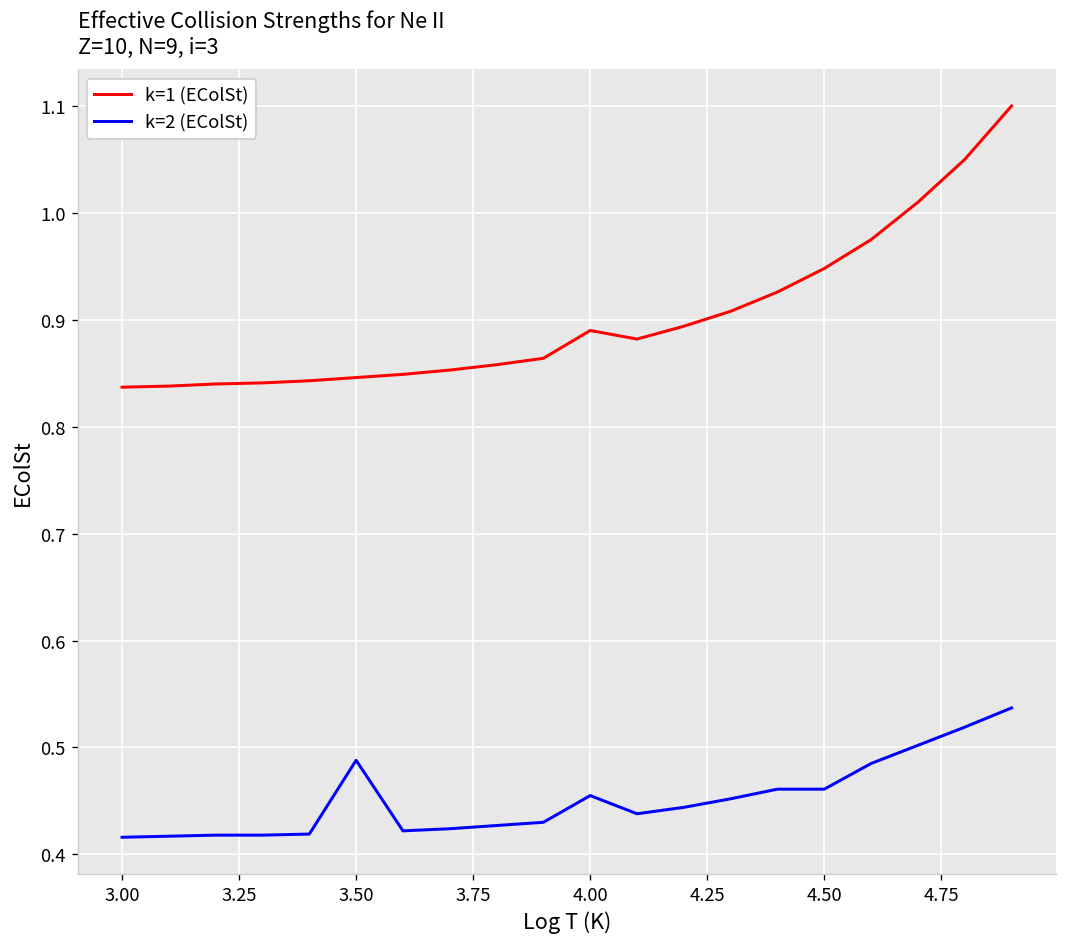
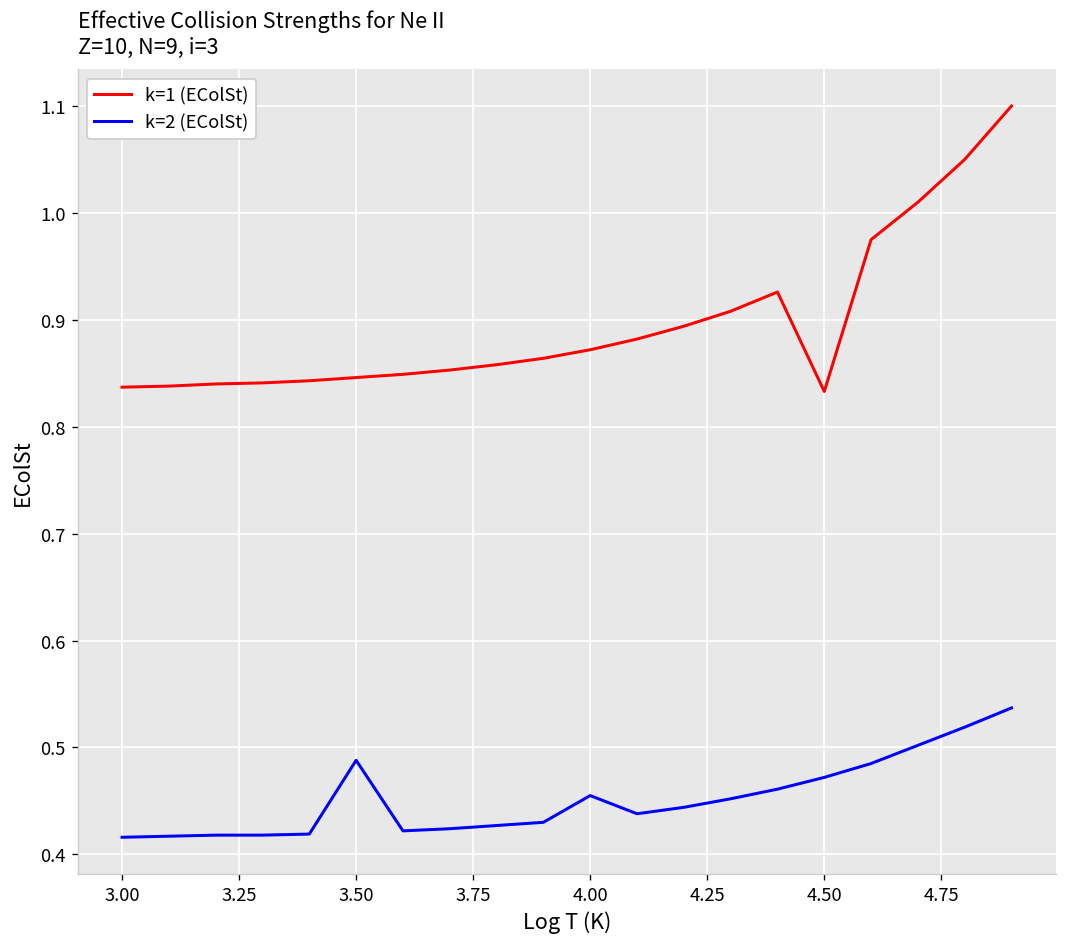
k=1 (EColSt), 4.00: 0.89 -> 0.87
k=1 (EColSt), 4.50: 0.95 -> 0.83
k=2 (EColSt), 4.50: 0.46 -> 0.47
